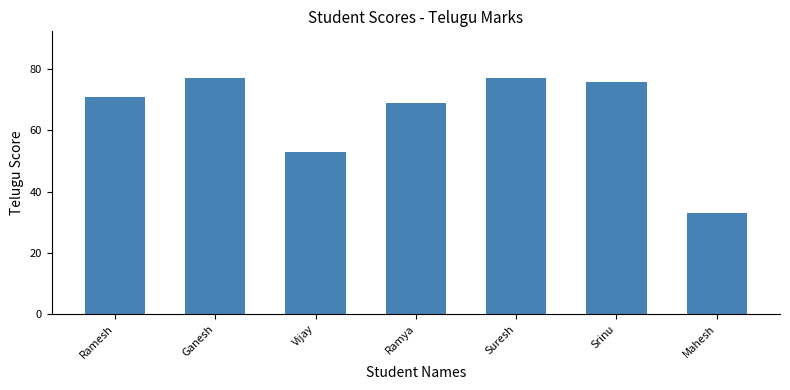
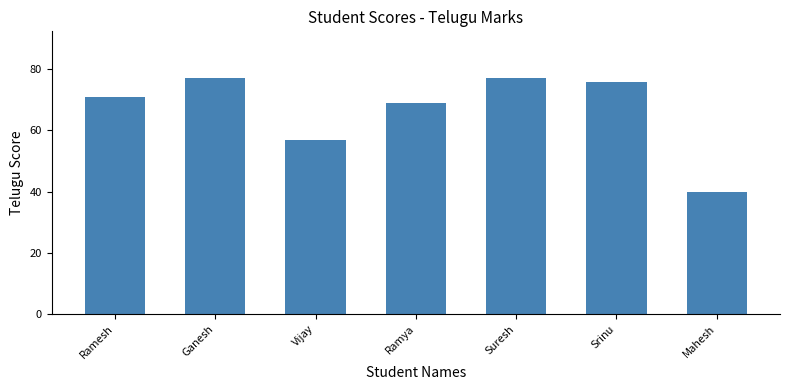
Vijay: 53 -> 57
Mahesh: 33 -> 40
